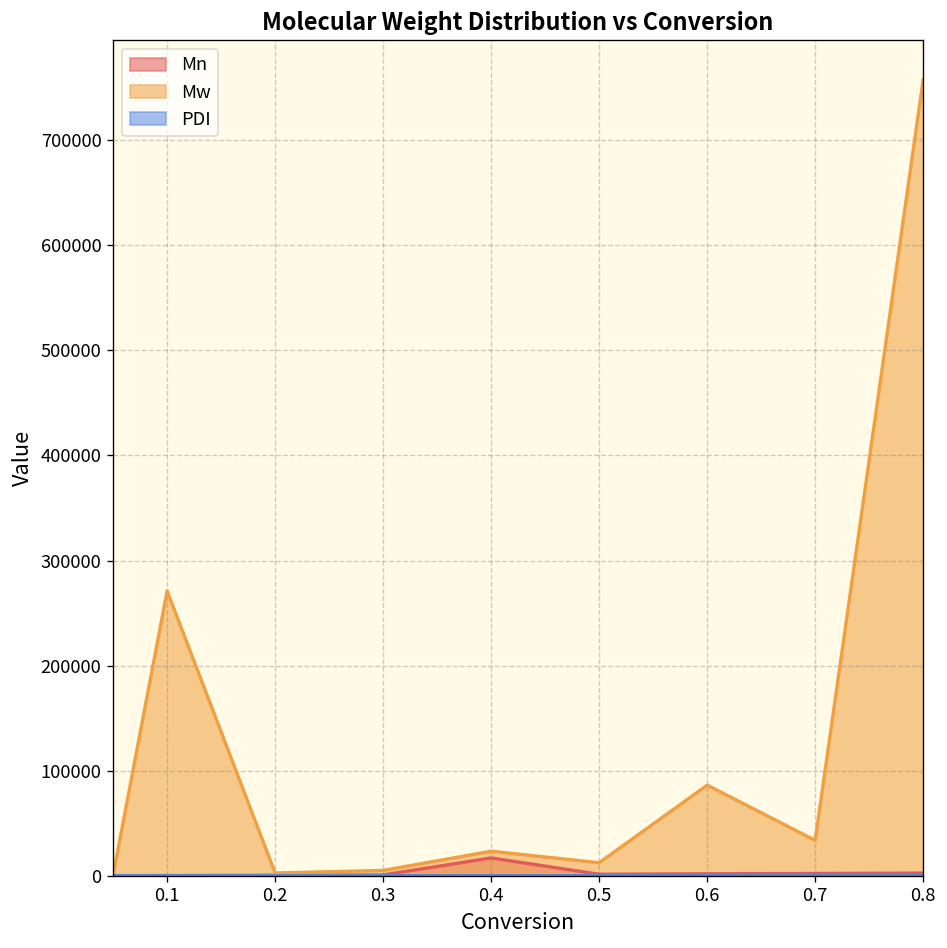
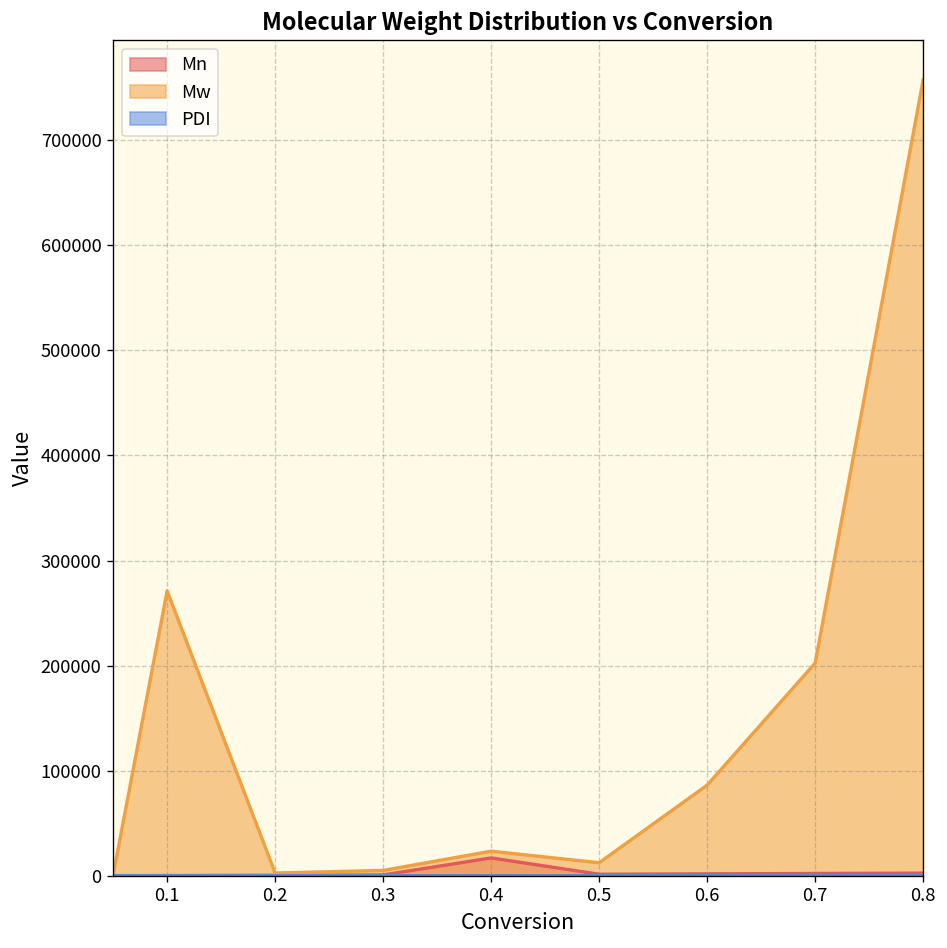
Mw, 0.7: 30000 -> 200000
